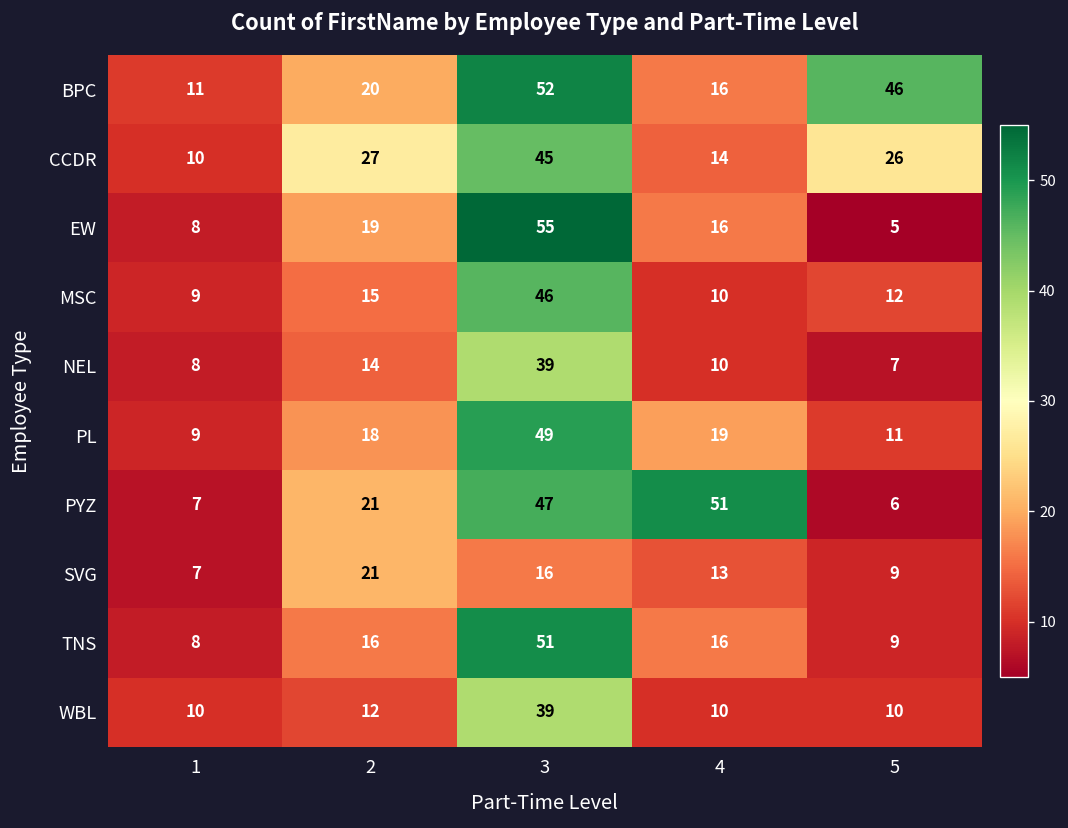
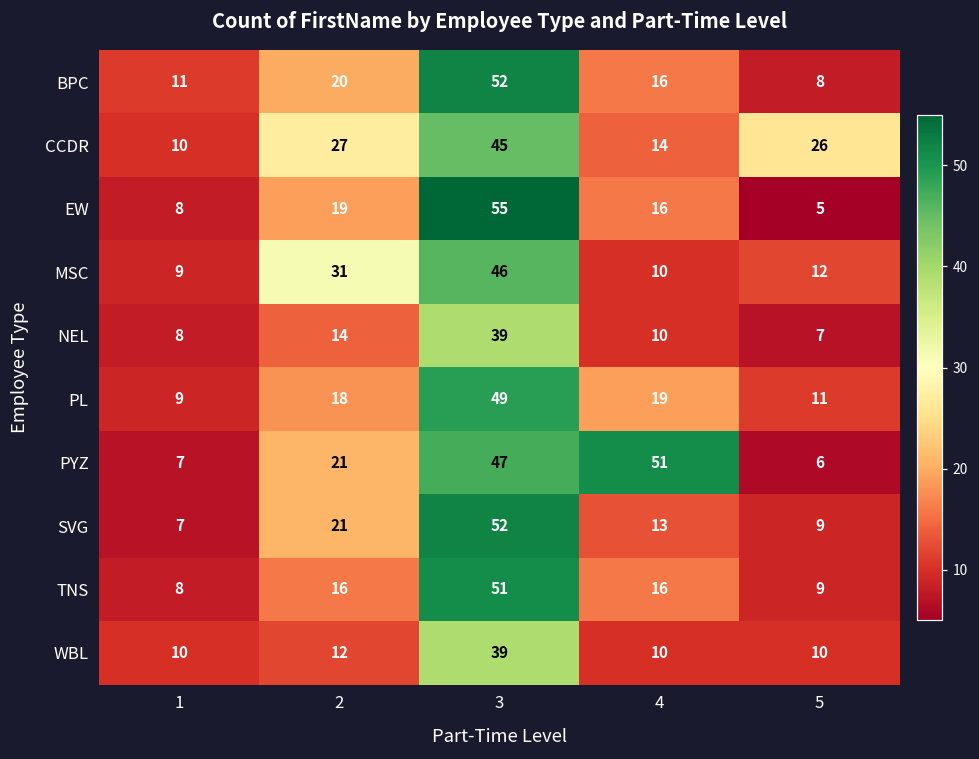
BPC, 5: 46 -> 8
MSC, 2: 15 -> 31
SVG, 3: 16 -> 52
